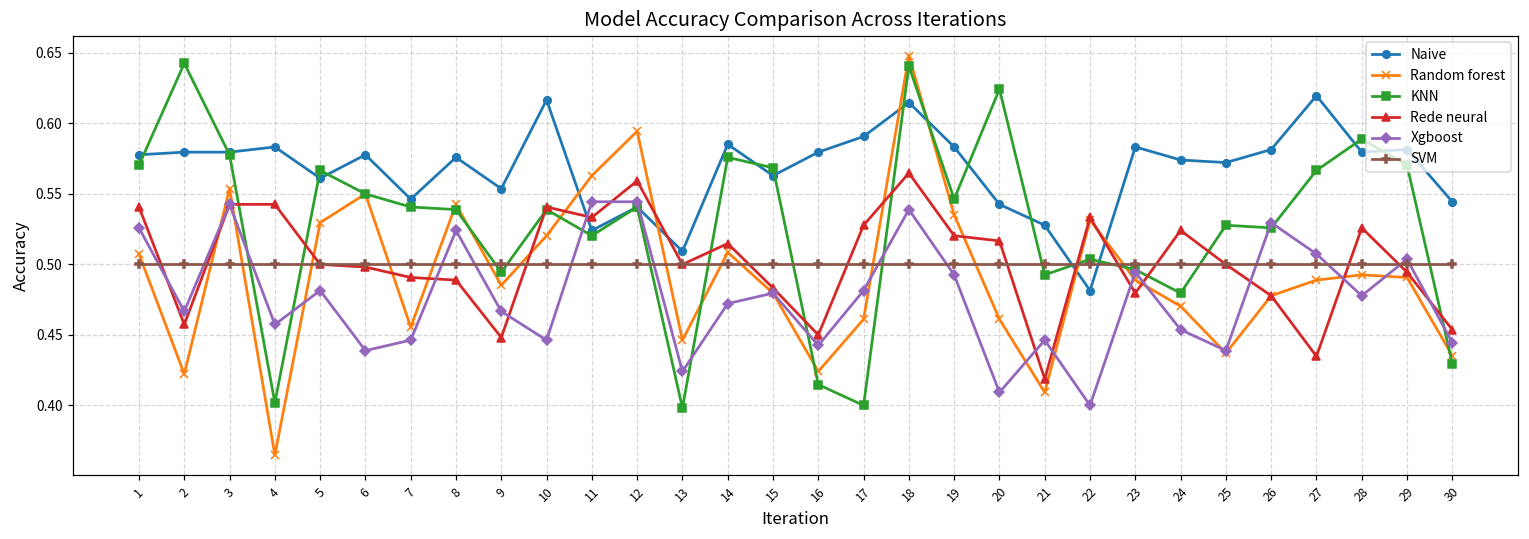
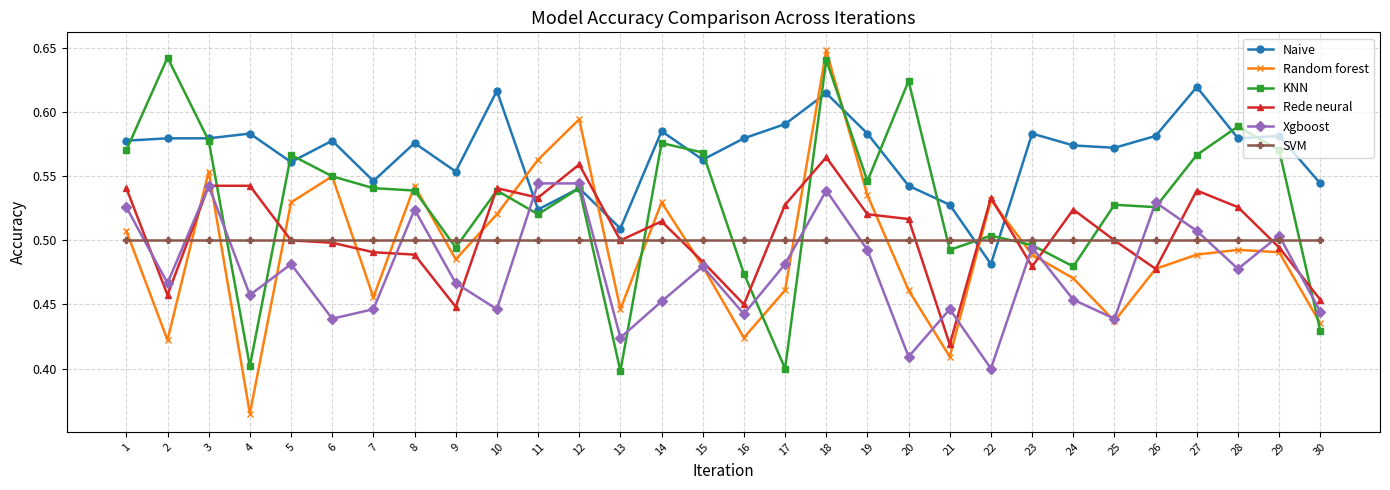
Random forest, 14: 0.509 -> 0.530
Xgboost, 14: 0.472 -> 0.452
KNN, 16: 0.415 -> 0.474
Rede neural, 27: 0.435 -> 0.539
